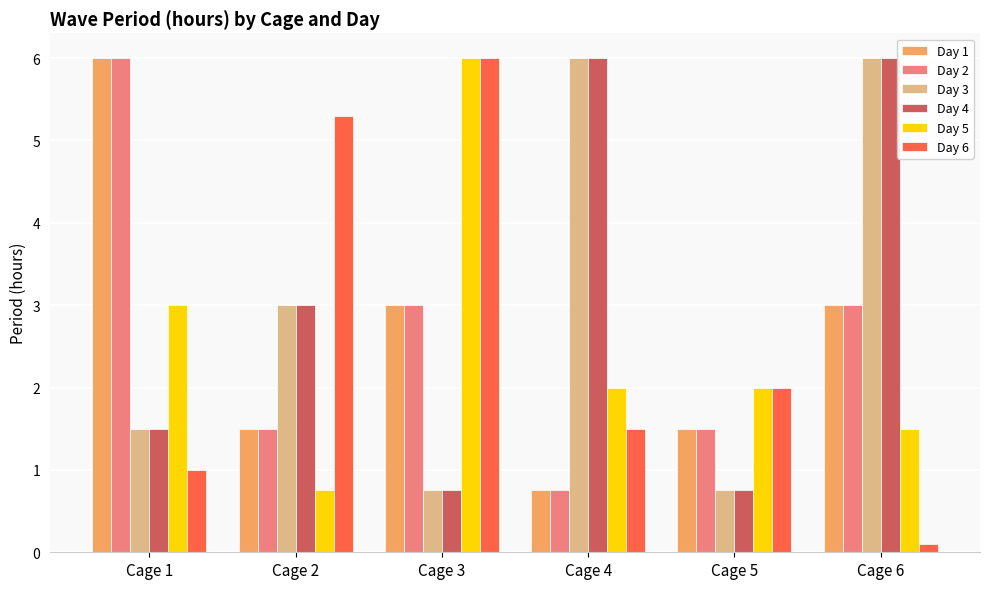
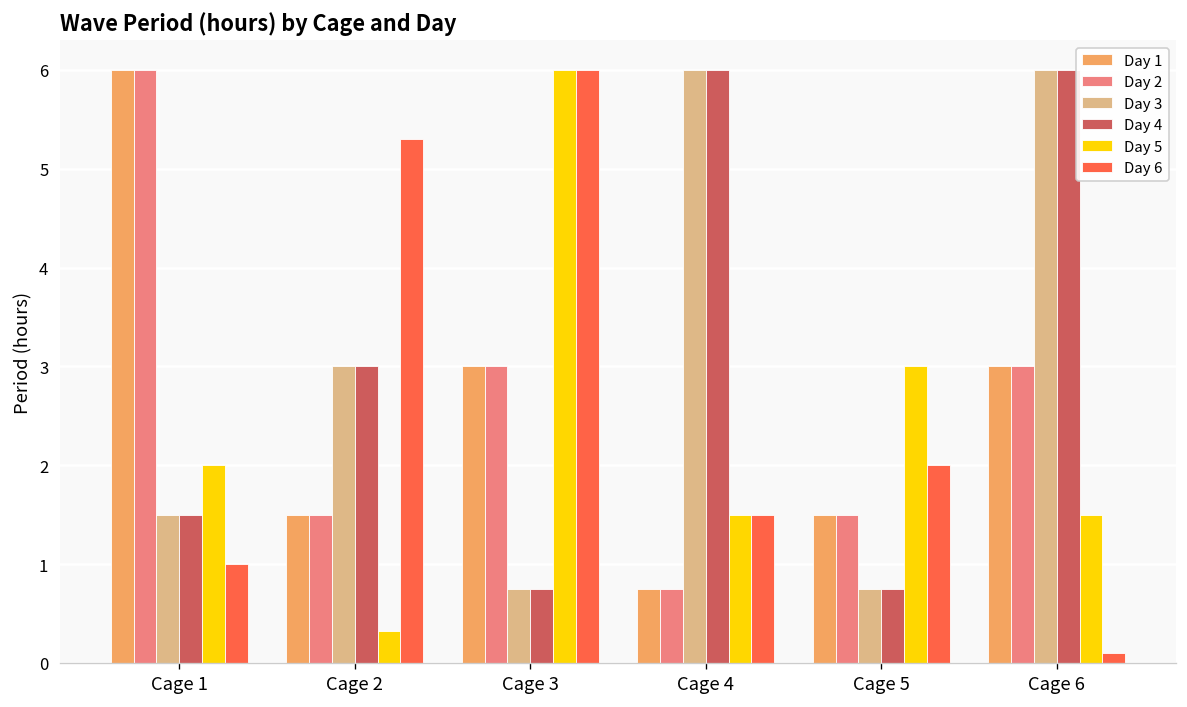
Day 5, Cage 1: 3 -> 2
Day 5, Cage 2: 0.8 -> 0.3
Day 5, Cage 4: 2.0 -> 1.5
Day 5, Cage 5: 2 -> 3
